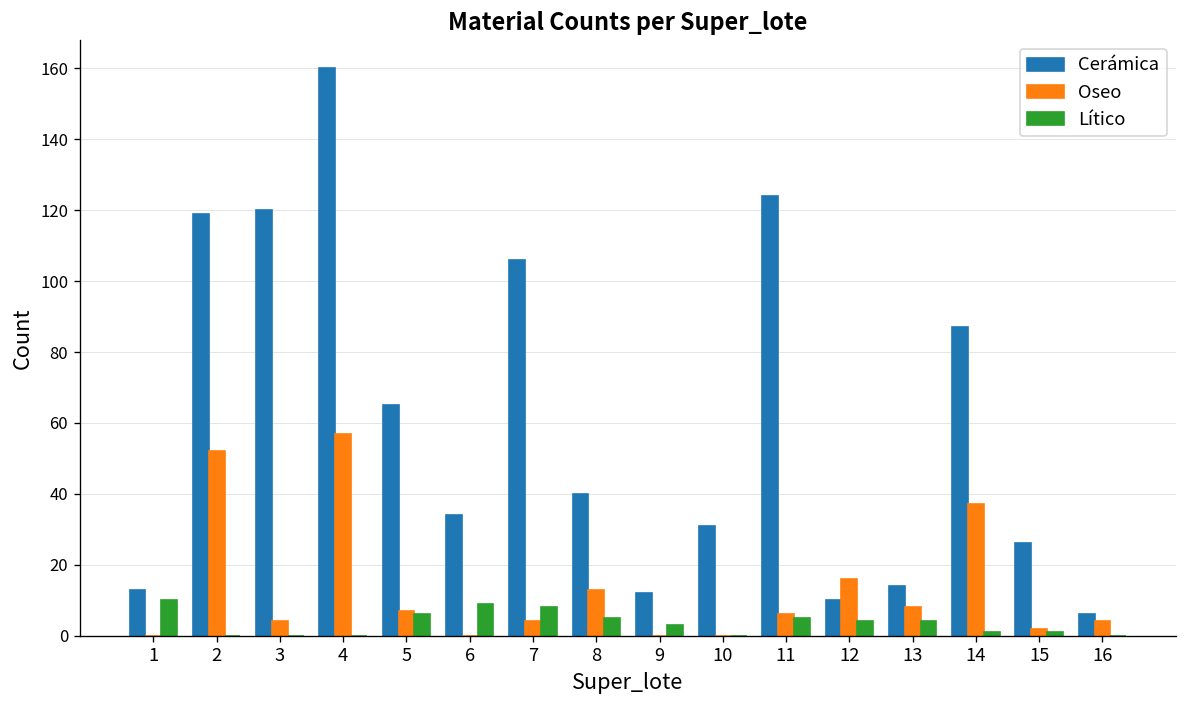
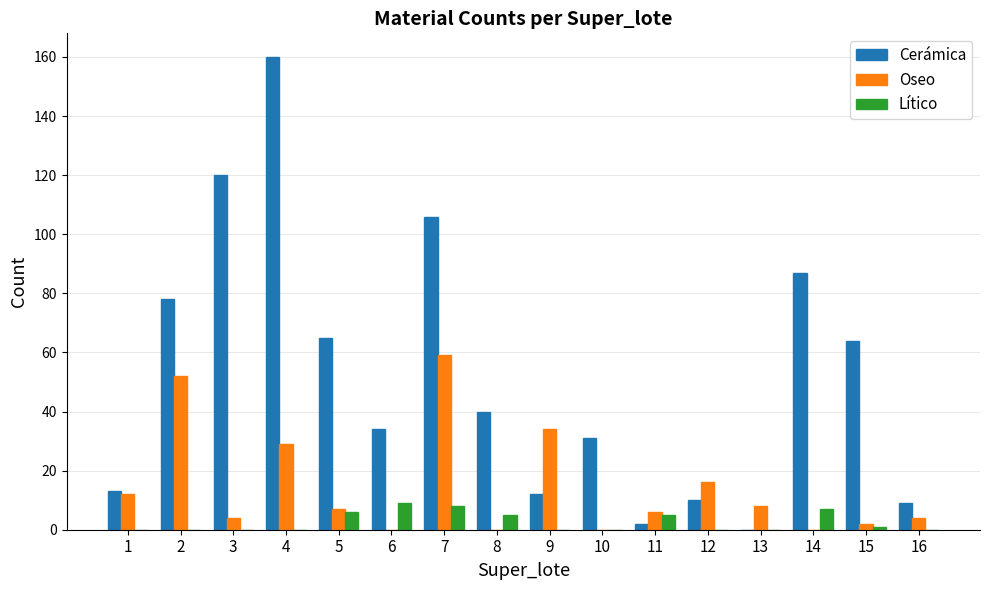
Oseo, 1: 0 -> 12
Lítico, 1: 10 -> 0
Cerámica, 2: 119 -> 78
Oseo, 4: 57 -> 29
Oseo, 7: 4 -> 59
Oseo, 8: 13 -> 0
Oseo, 9: 0 -> 34
Lítico, 9: 3 -> 0
Cerámica, 11: 124 -> 2
Lítico, 12: 4 -> 0
Cerámica, 13: 14 -> 0
Lítico, 13: 4 -> 0
Oseo, 14: 37 -> 0
Lítico, 14: 1 -> 7
Cerámica, 15: 26 -> 64
Cerámica, 16: 6 -> 9
